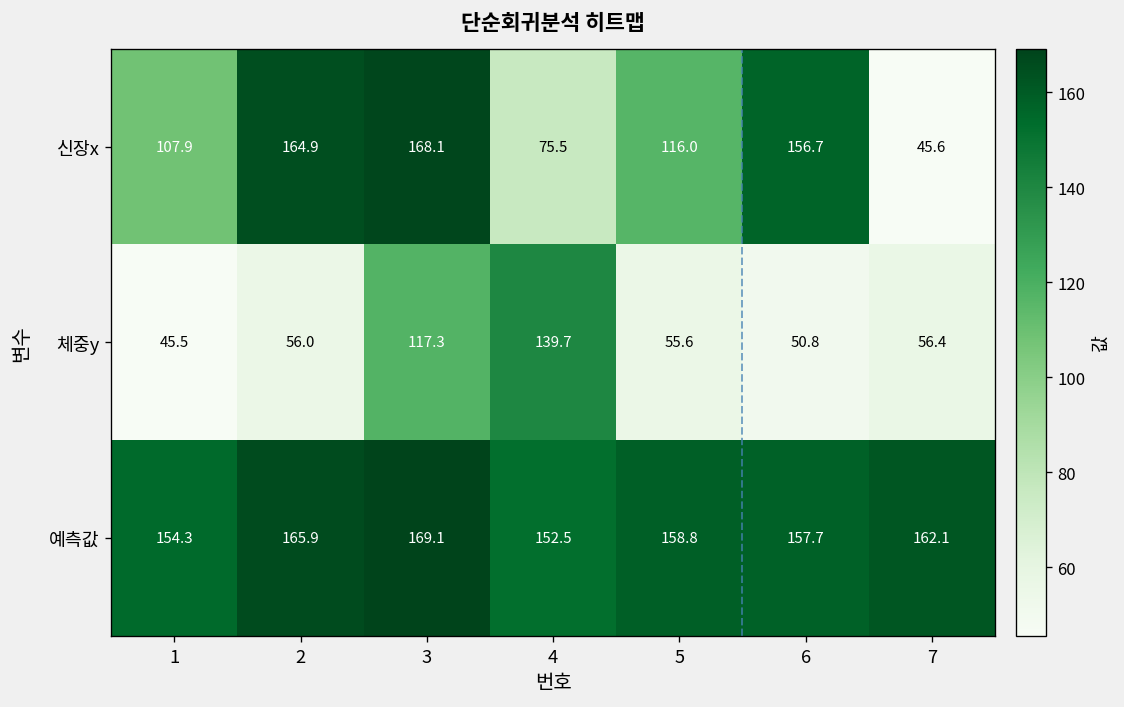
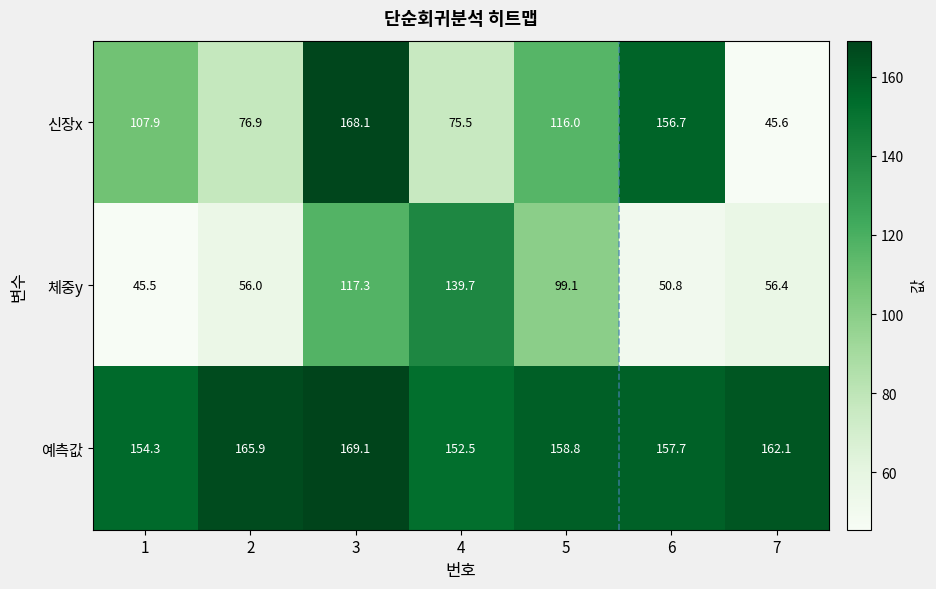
신장x, 2: 164.9 -> 76.9
체중y, 5: 55.6 -> 99.1
